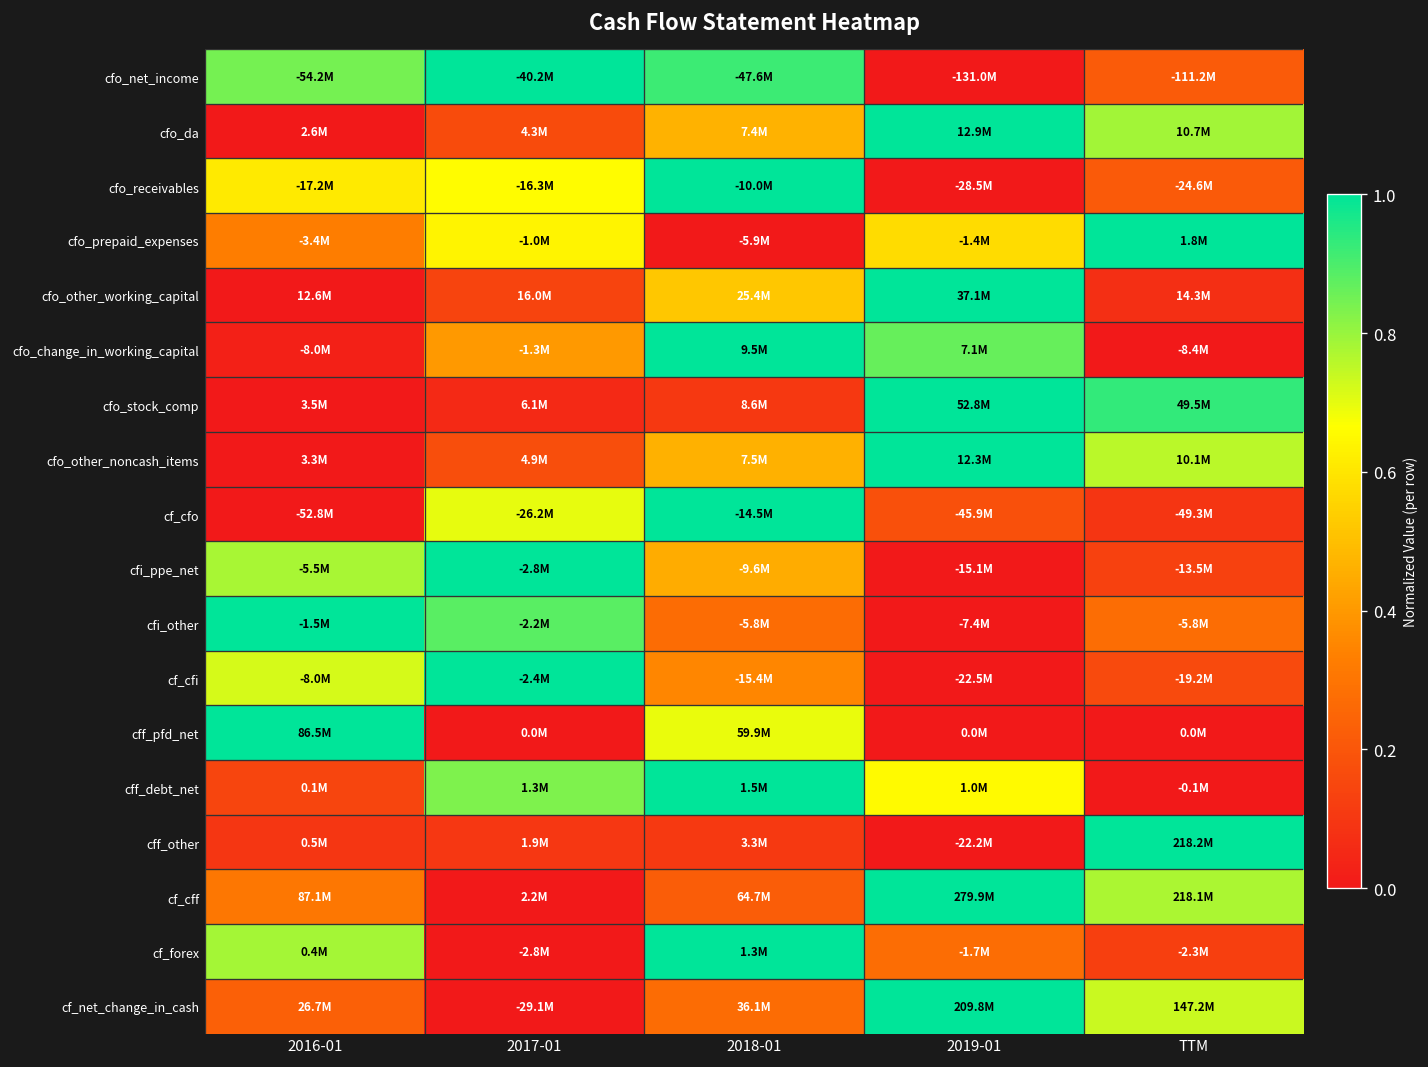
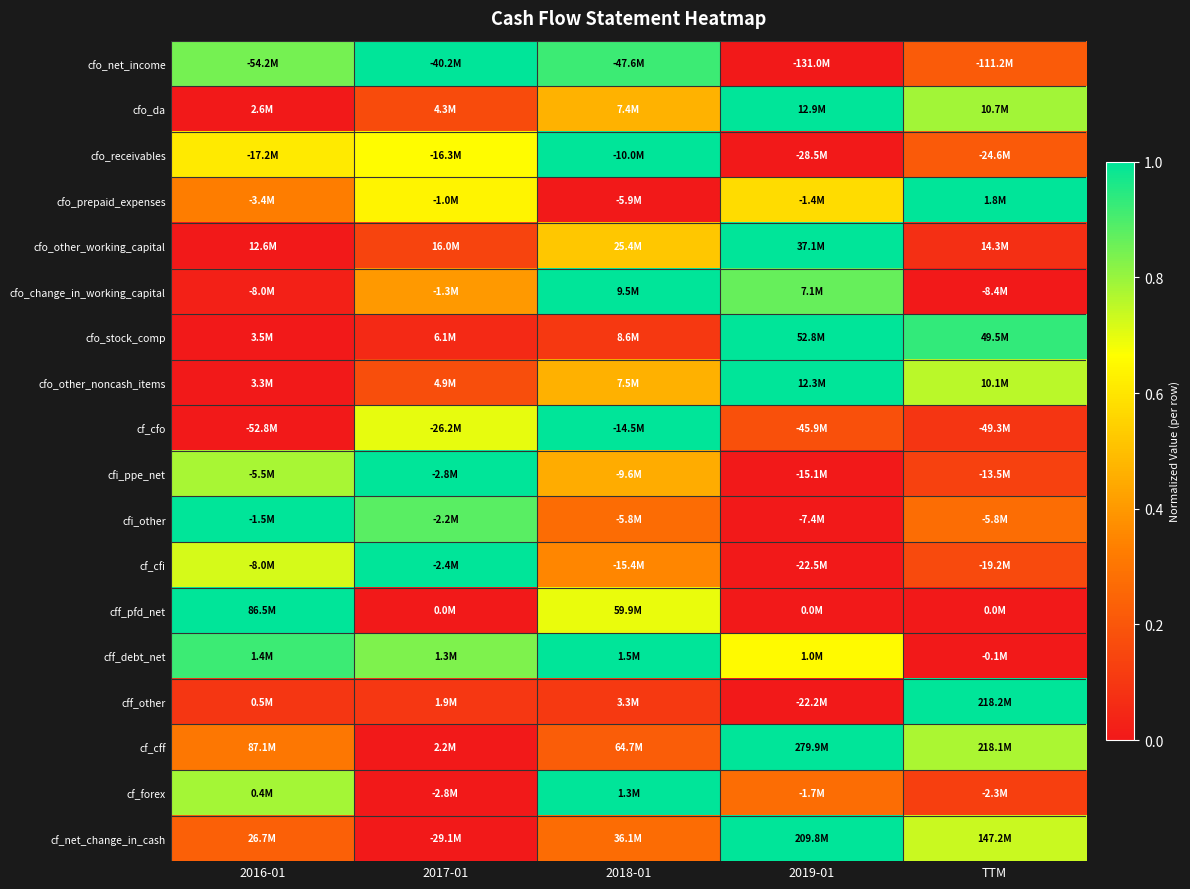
cff_debt_net, 2016-01: 0.1M -> 1.4M
